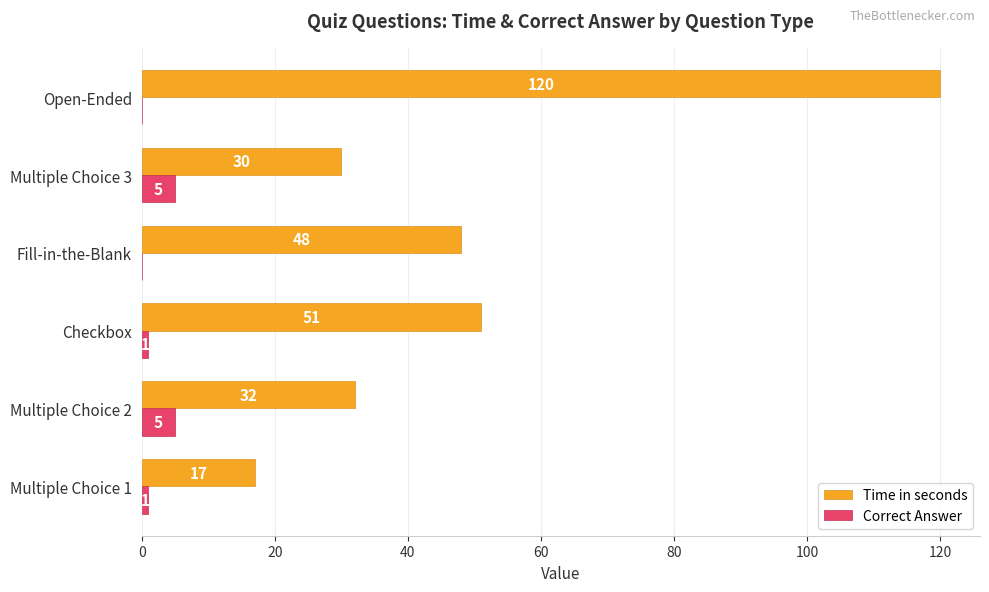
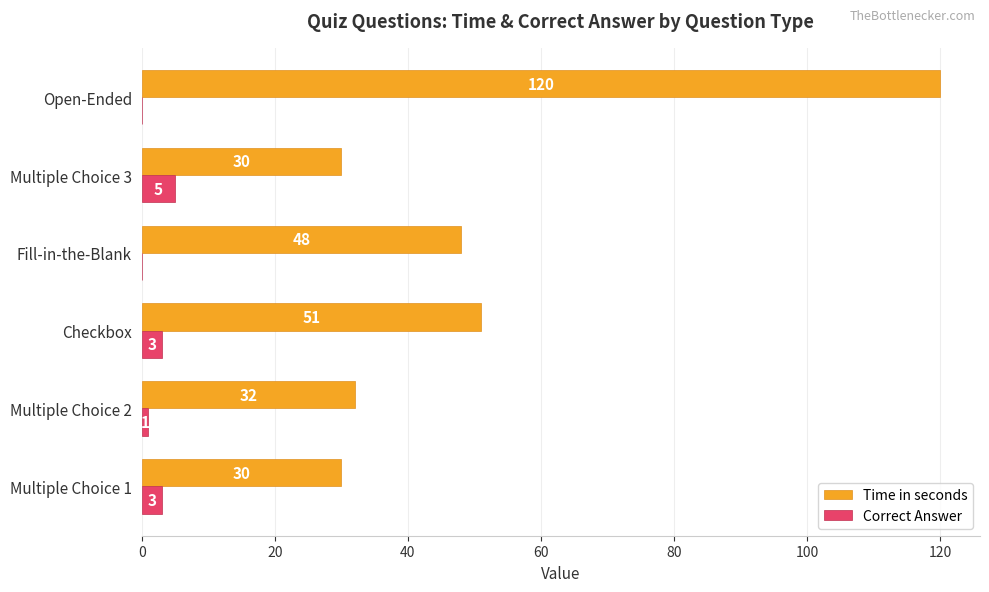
Correct Answer, Checkbox: 1 -> 3
Correct Answer, Multiple Choice 2: 5 -> 1
Time in seconds, Multiple Choice 1: 17 -> 30
Correct Answer, Multiple Choice 1: 1 -> 3
